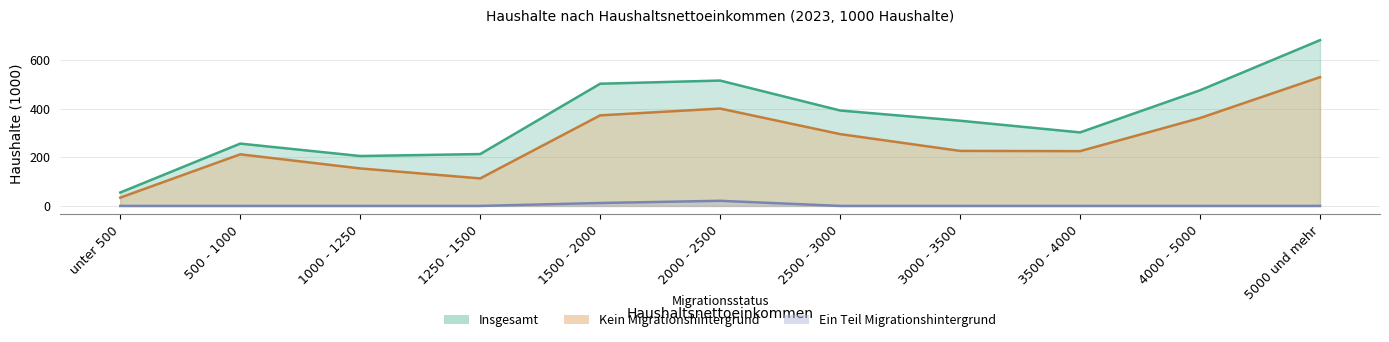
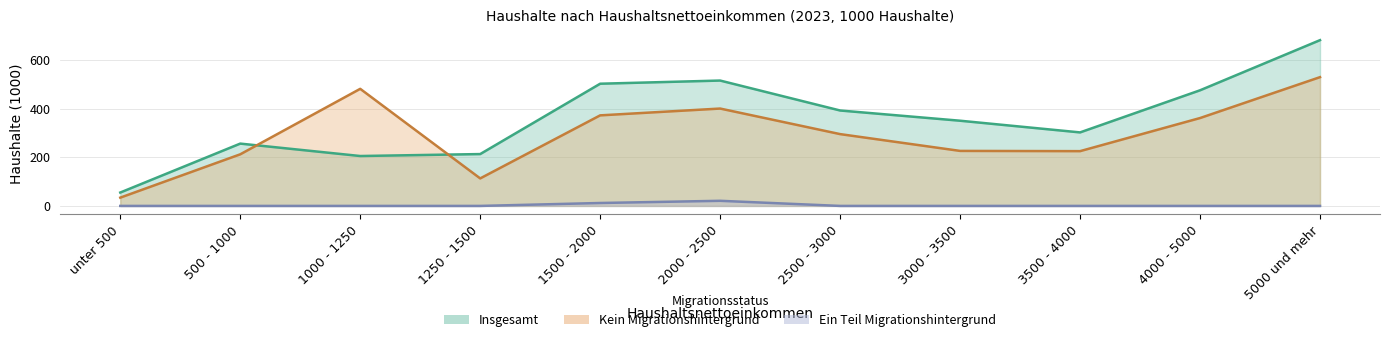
Kein Migrationshintergrund, 1000 - 1250: 150 -> 480
